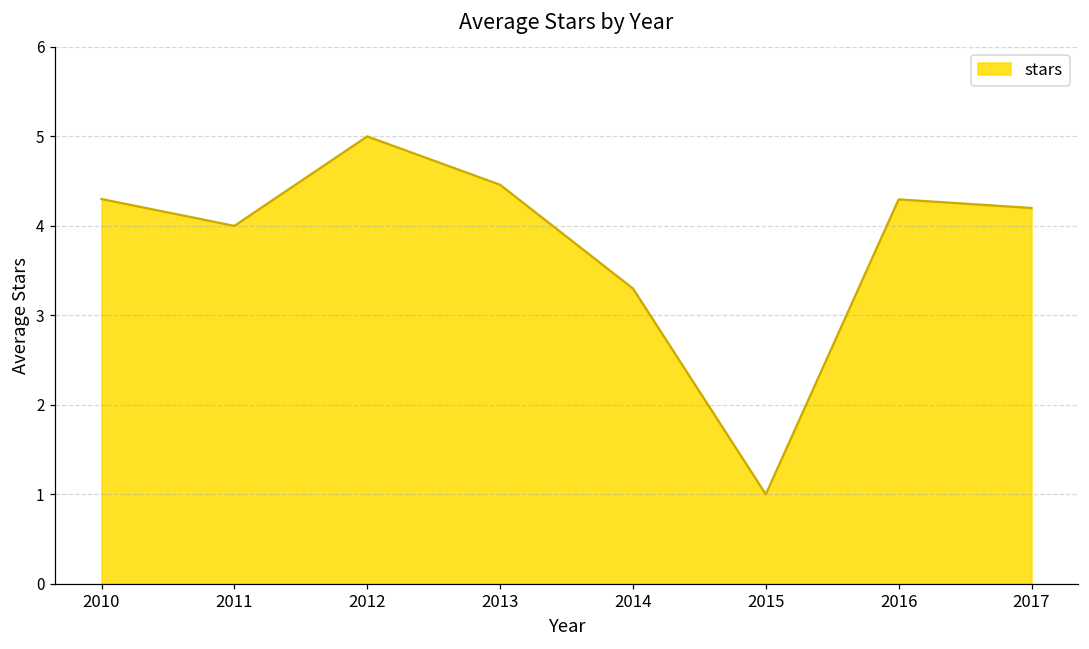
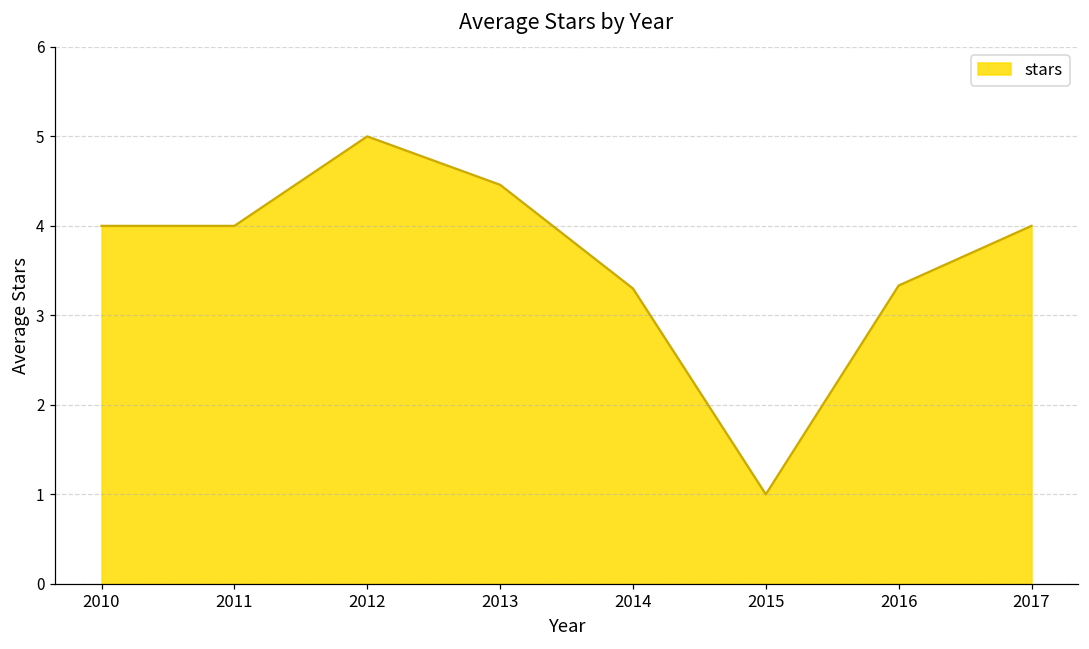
2010: 4.3 -> 4.0
2016: 4.3 -> 3.3
2017: 4.2 -> 4.0
